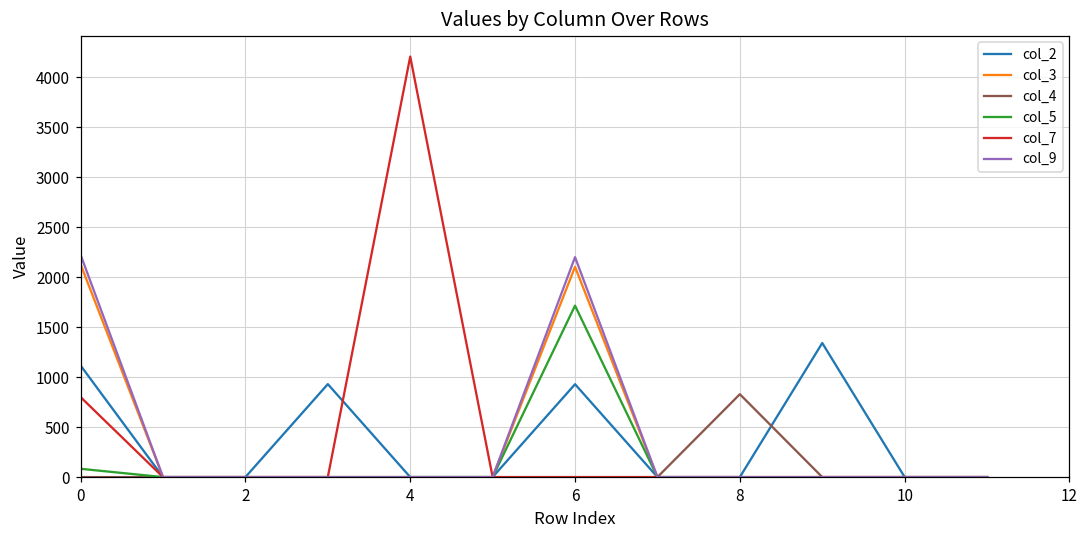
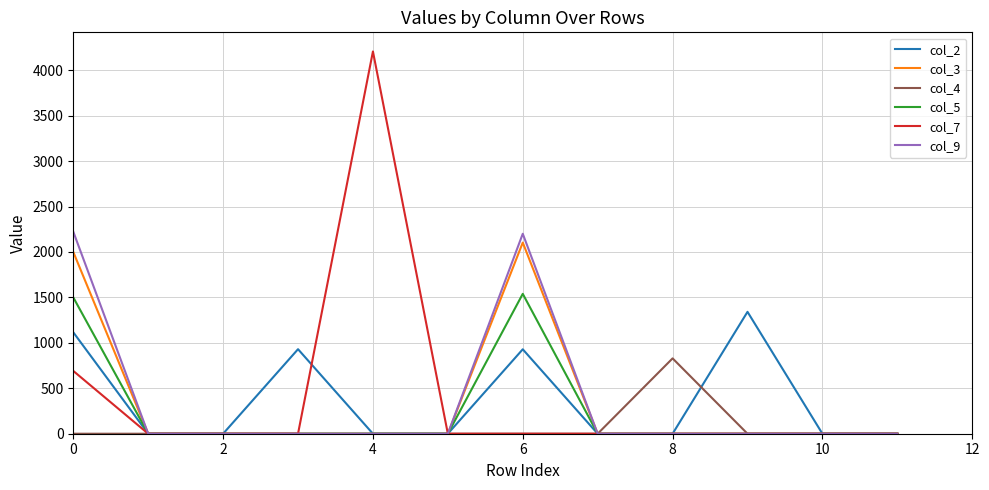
col_3, 0: 2100 -> 2000
col_5, 0: 100 -> 1500
col_7, 0: 800 -> 700
col_5, 6: 1700 -> 1500
